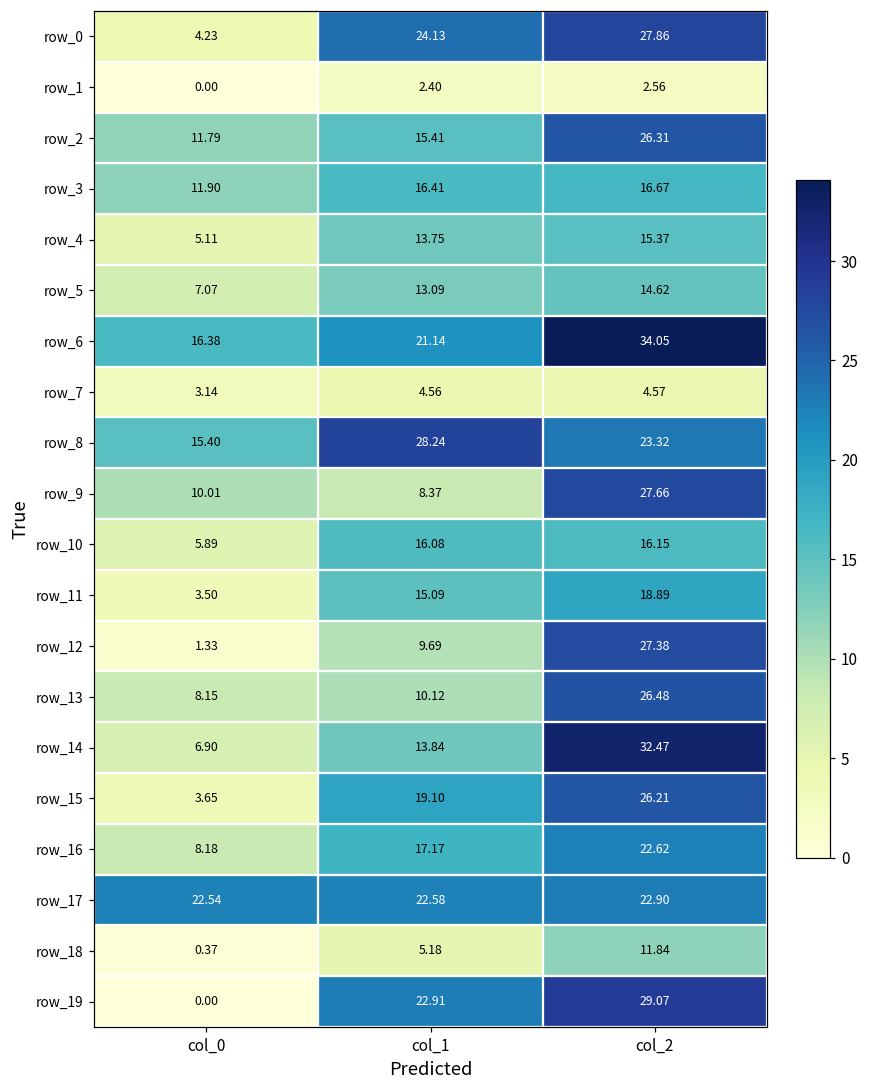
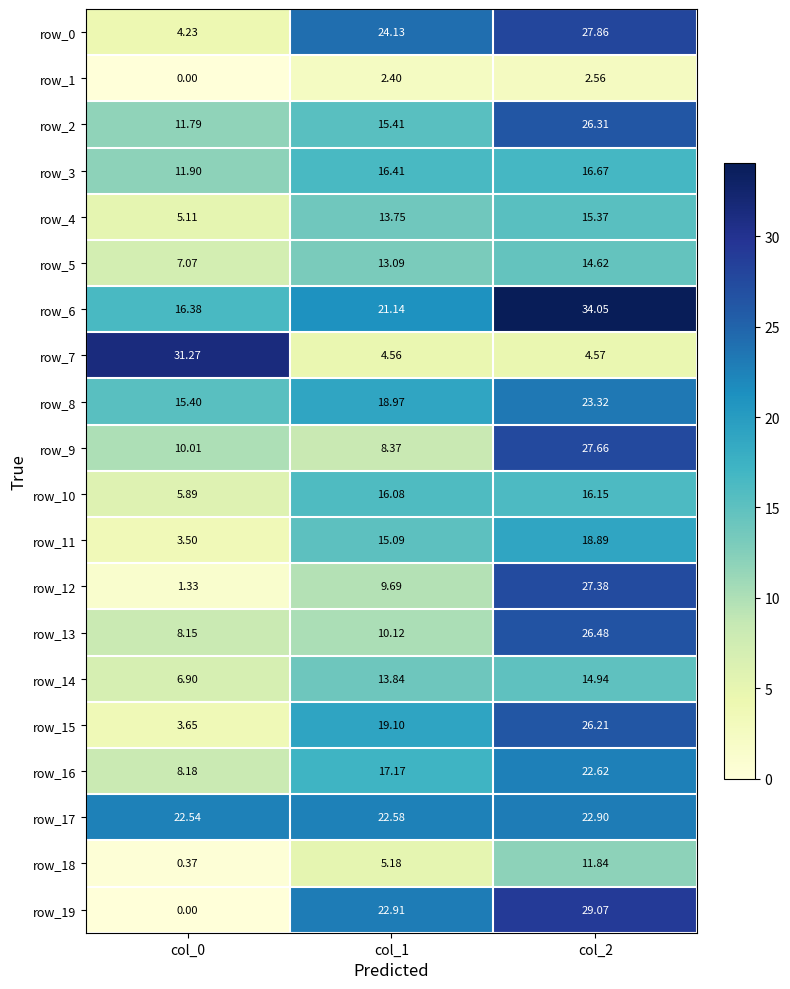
row_7, col_0: 3.14 -> 31.27
row_8, col_1: 28.24 -> 18.97
row_14, col_2: 32.47 -> 14.94
